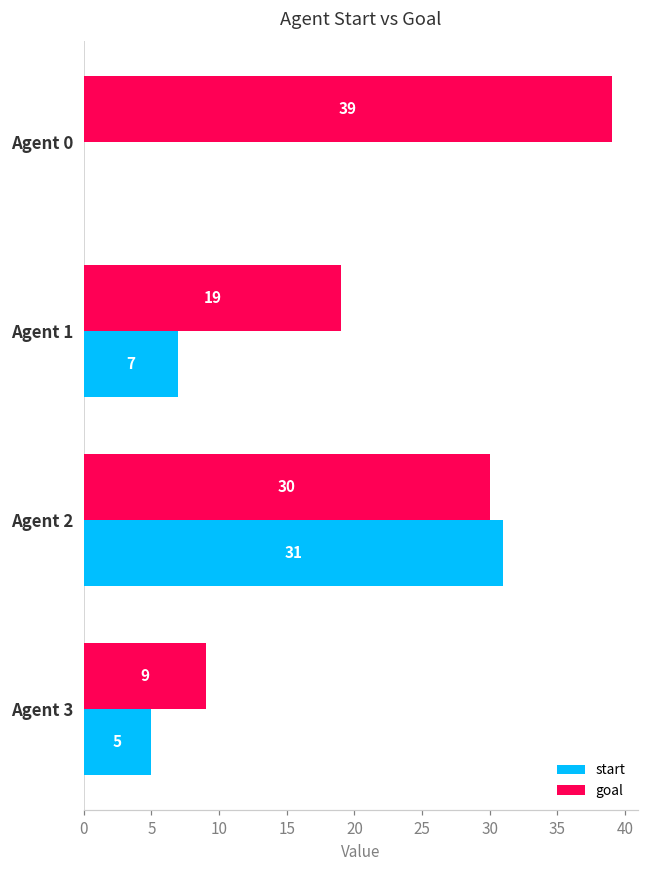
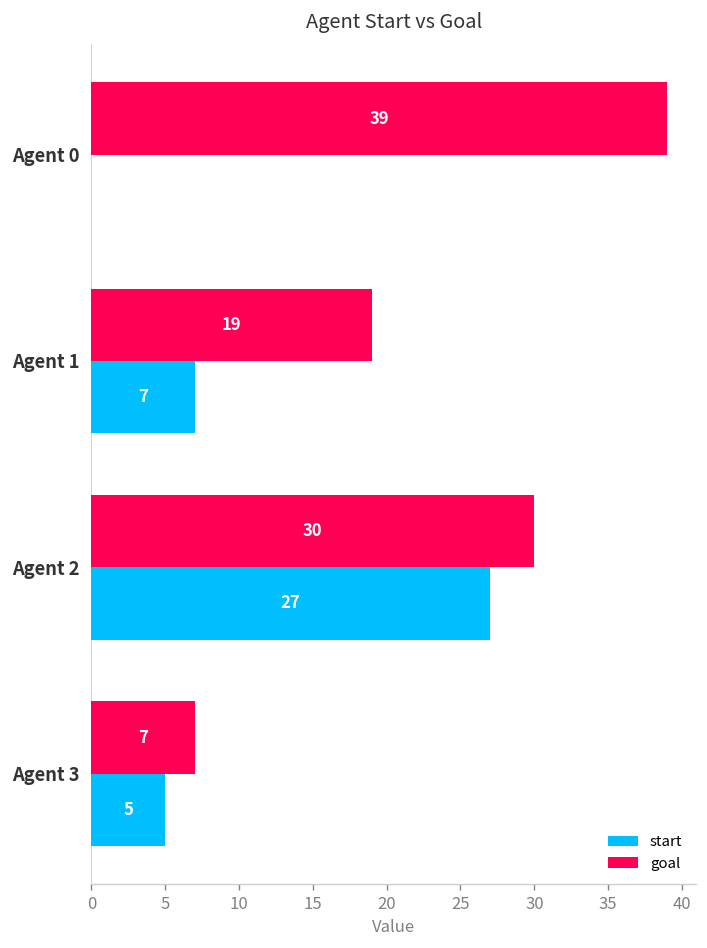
start, Agent 2: 31 -> 27
goal, Agent 3: 9 -> 7
